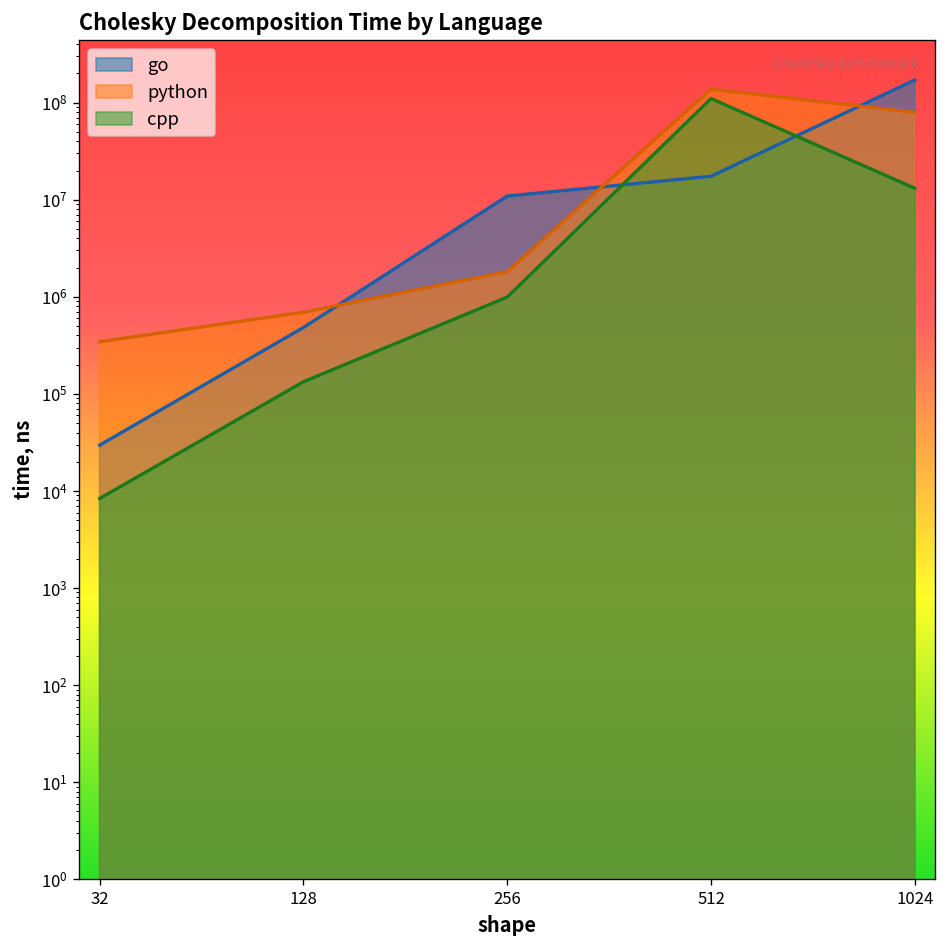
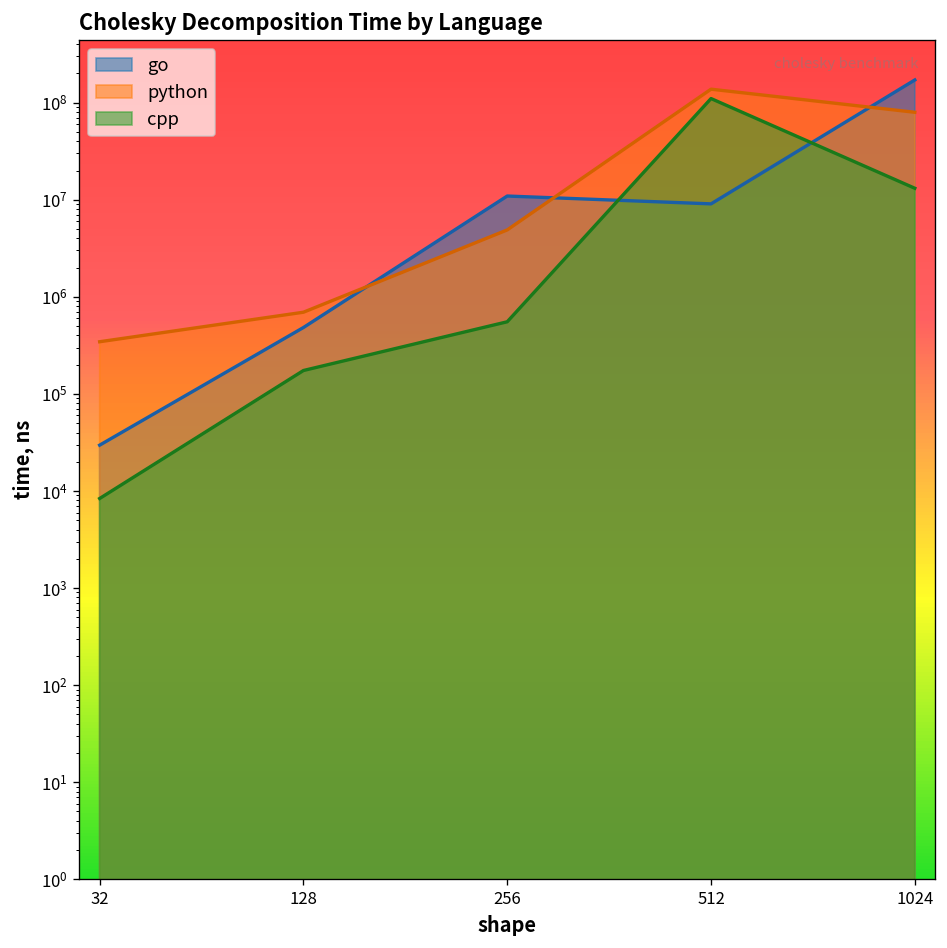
cpp, 128: 130000 -> 170000
python, 256: 1800000 -> 5000000
cpp, 256: 1000000 -> 600000
go, 512: 17000000 -> 9000000
